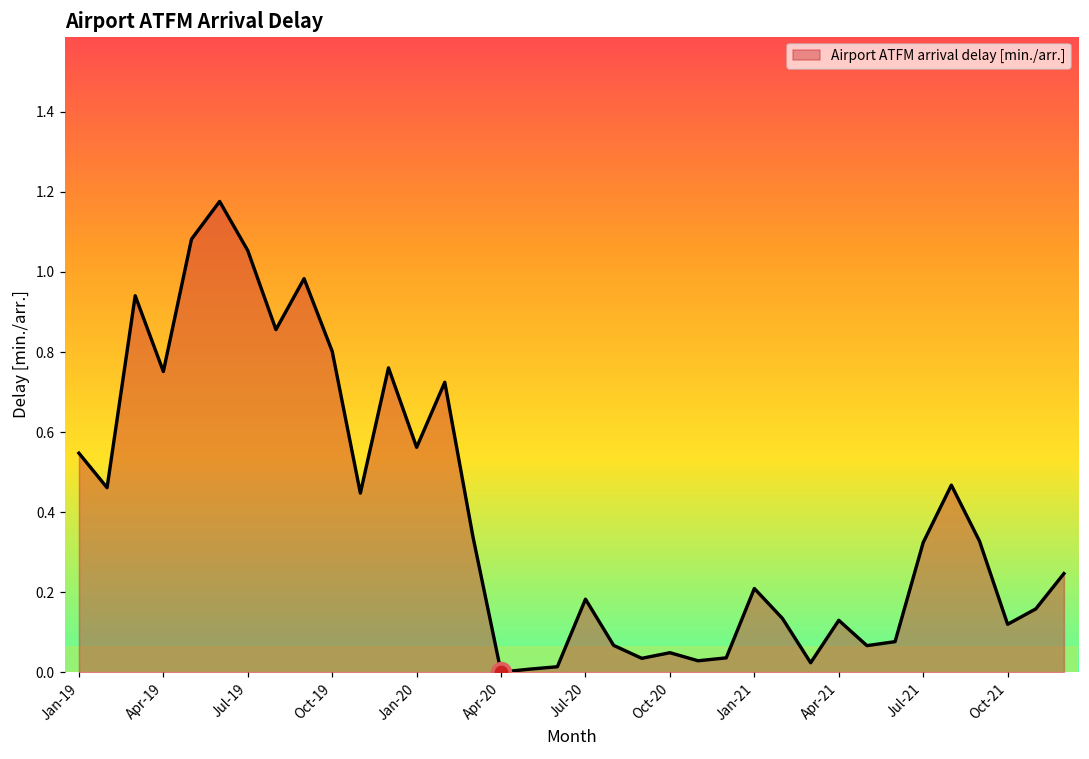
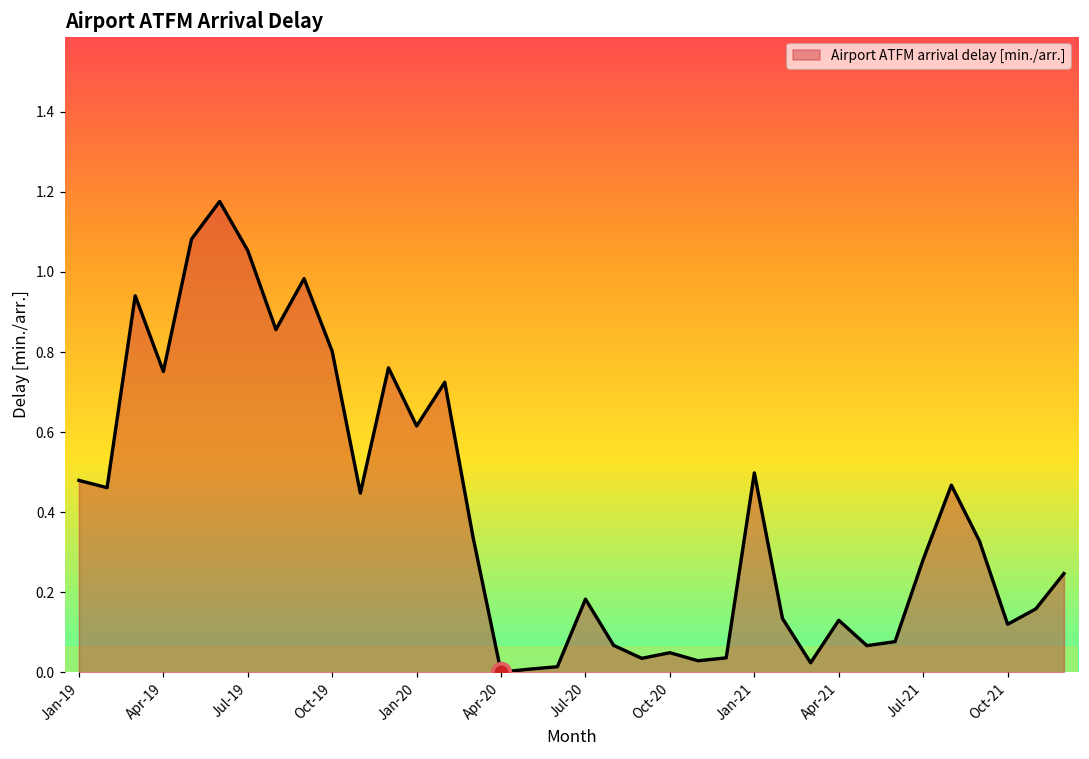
Airport ATFM arrival delay [min./arr.], Jan-19: 0.55 -> 0.48
Airport ATFM arrival delay [min./arr.], Jan-20: 0.56 -> 0.62
Airport ATFM arrival delay [min./arr.], Jan-21: 0.21 -> 0.50
Airport ATFM arrival delay [min./arr.], Jul-21: 0.32 -> 0.28
